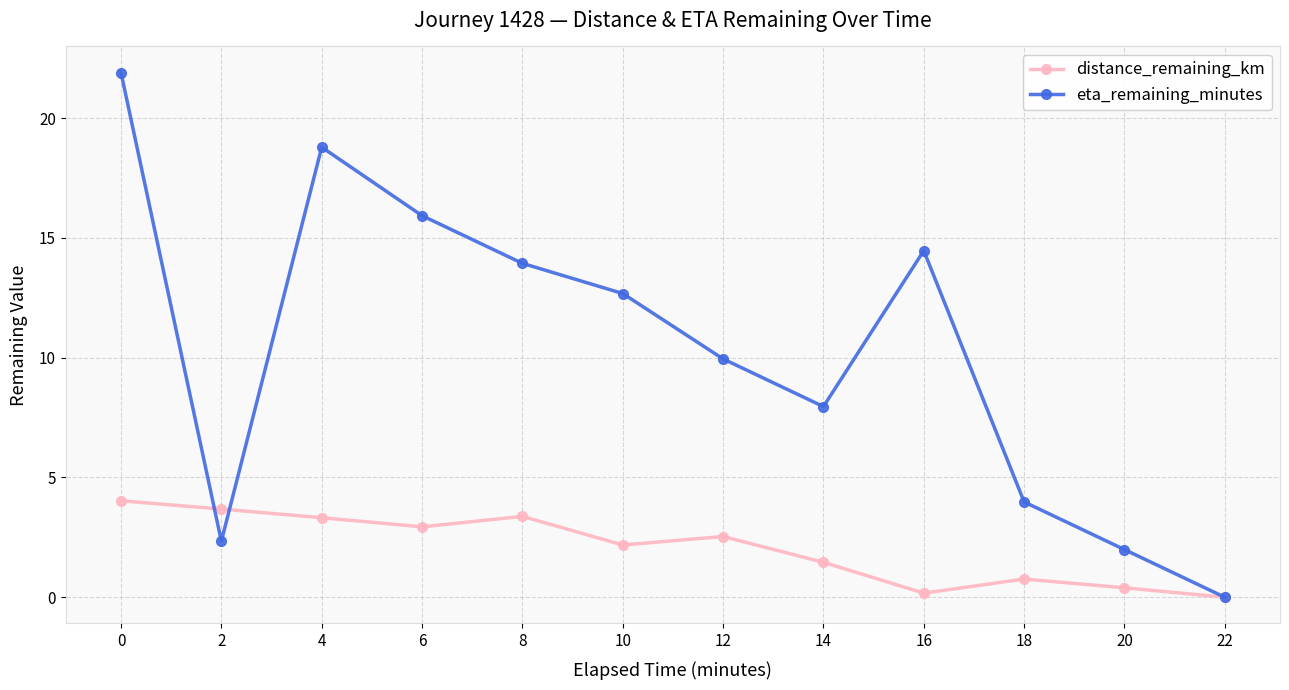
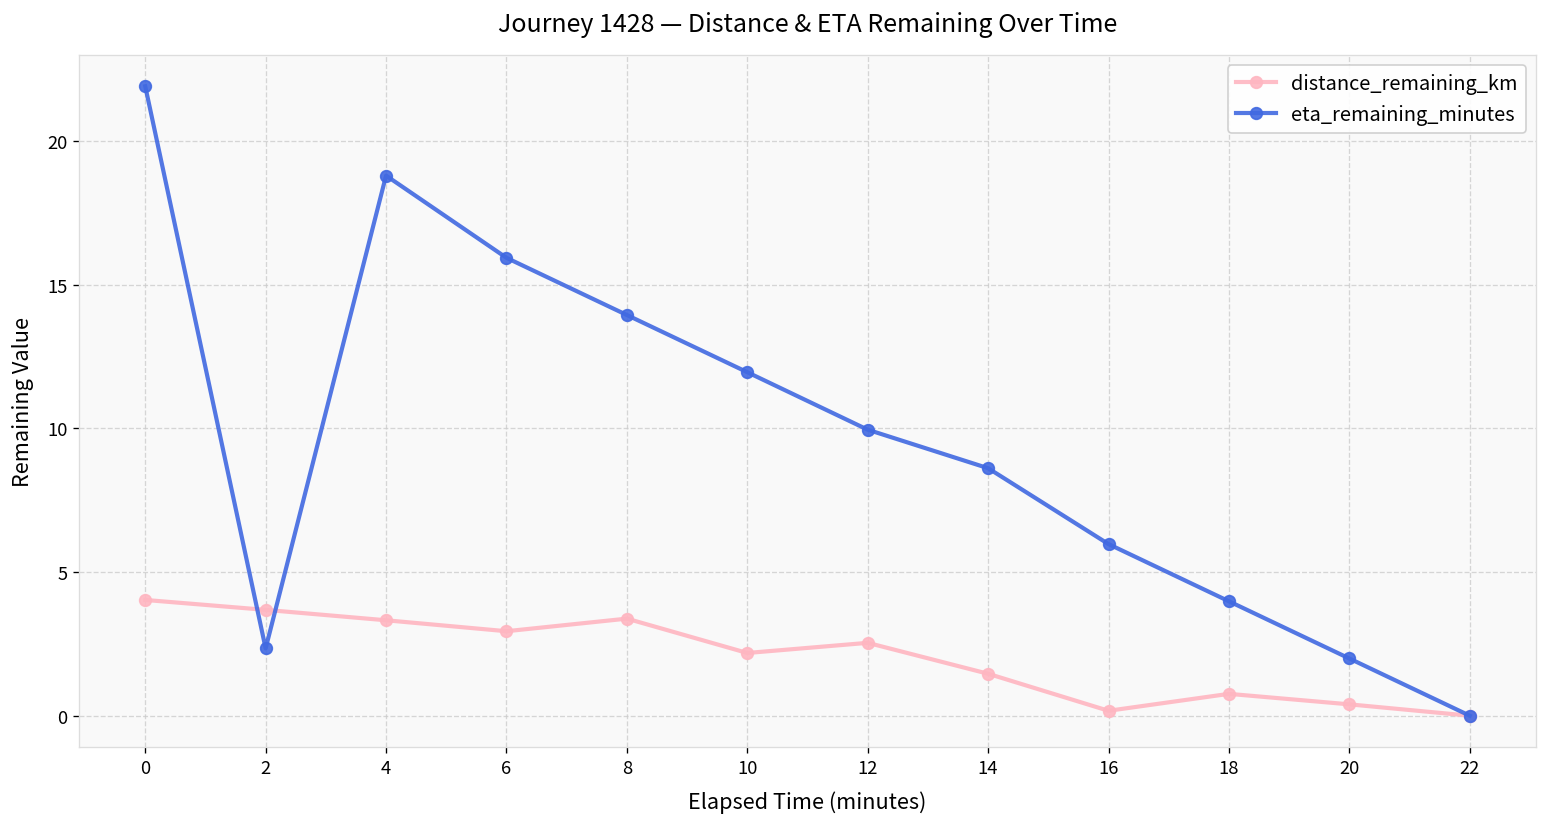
eta_remaining_minutes, 10: 12.7 -> 12.0
eta_remaining_minutes, 14: 8.0 -> 8.6
eta_remaining_minutes, 16: 14.5 -> 6.0
